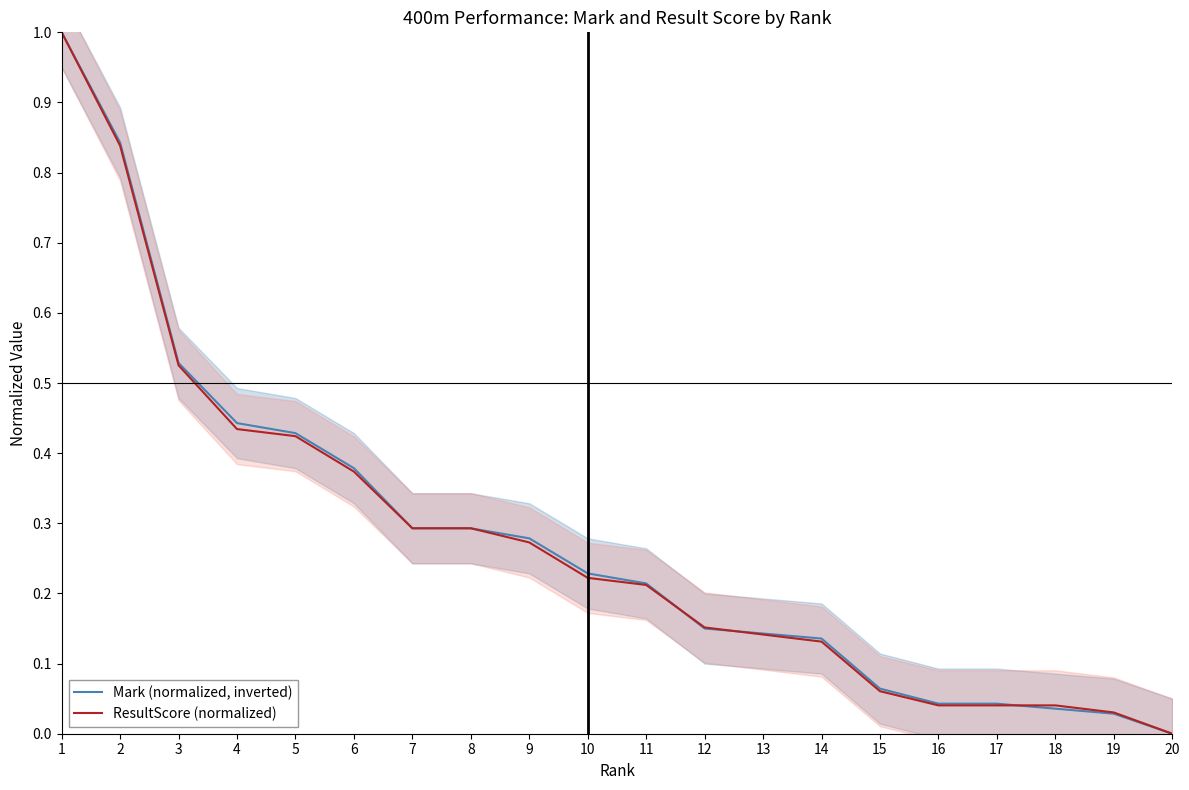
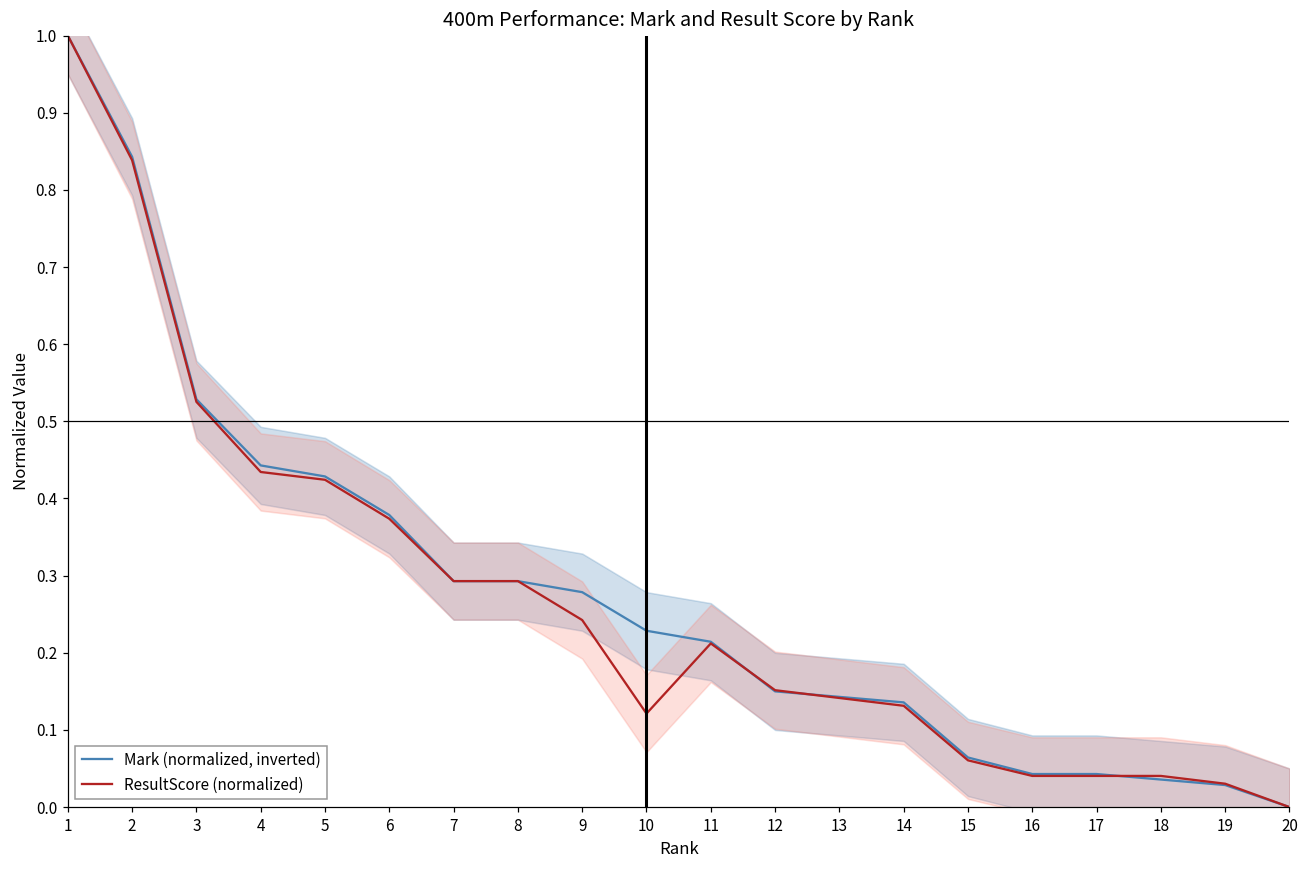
ResultScore (normalized), 9: 0.27 -> 0.24
ResultScore (normalized), 10: 0.22 -> 0.12
